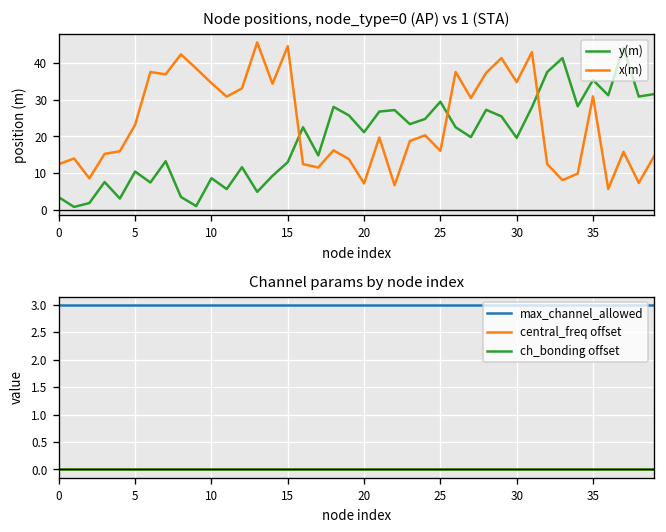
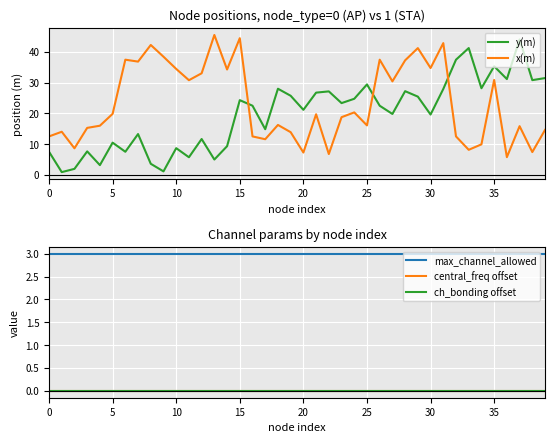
Node positions, node_type=0 (AP) vs 1 (STA), y(m), 0: 4 -> 8
Node positions, node_type=0 (AP) vs 1 (STA), x(m), 5: 23 -> 20
Node positions, node_type=0 (AP) vs 1 (STA), y(m), 15: 13 -> 24
